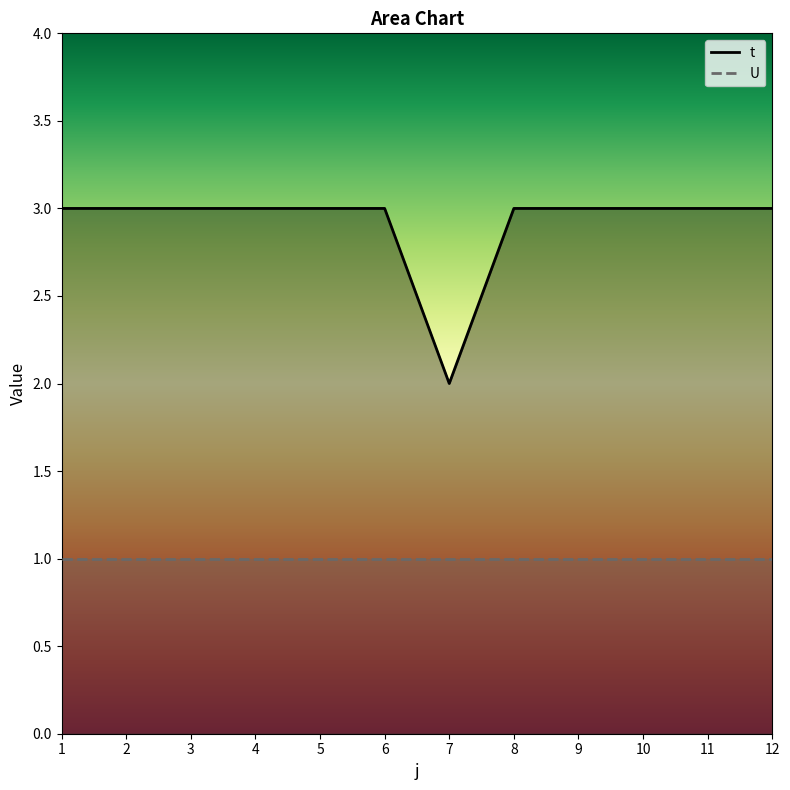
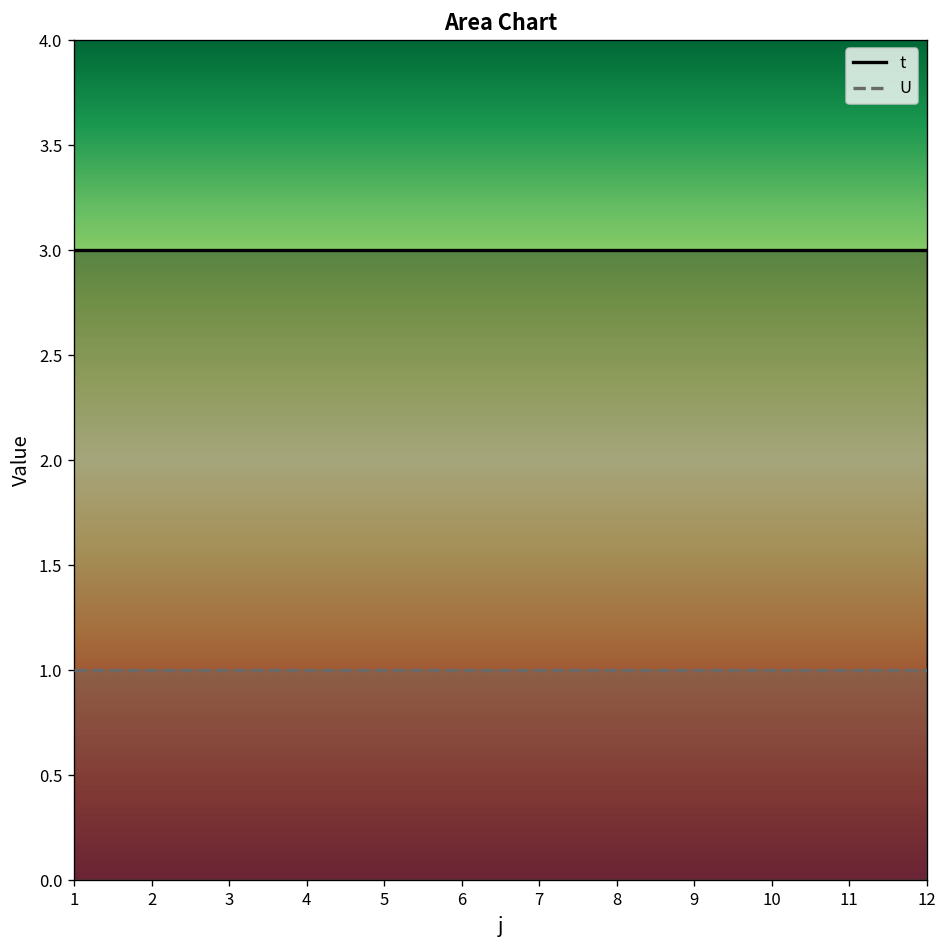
t, 7: 2 -> 3
